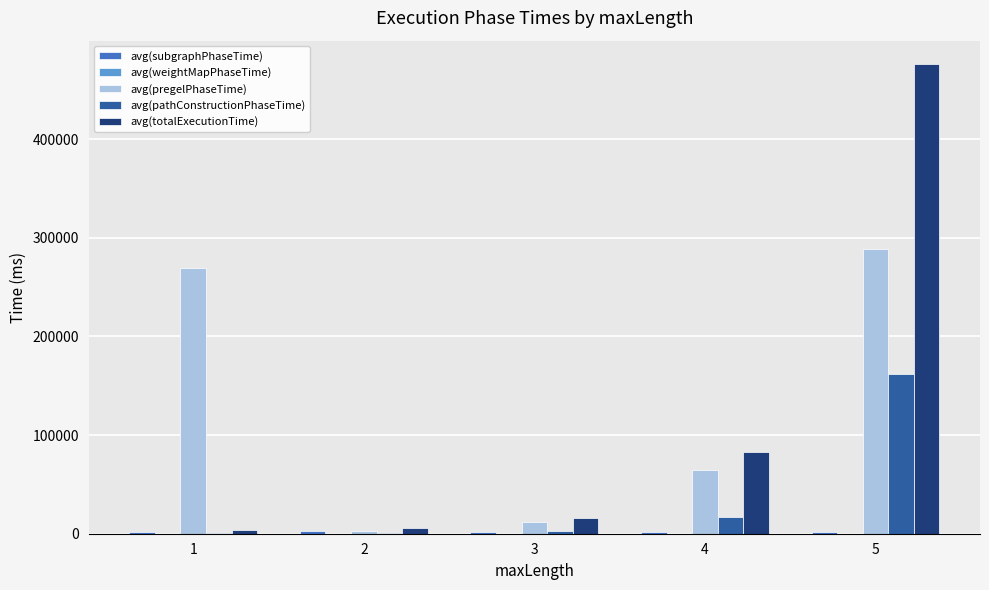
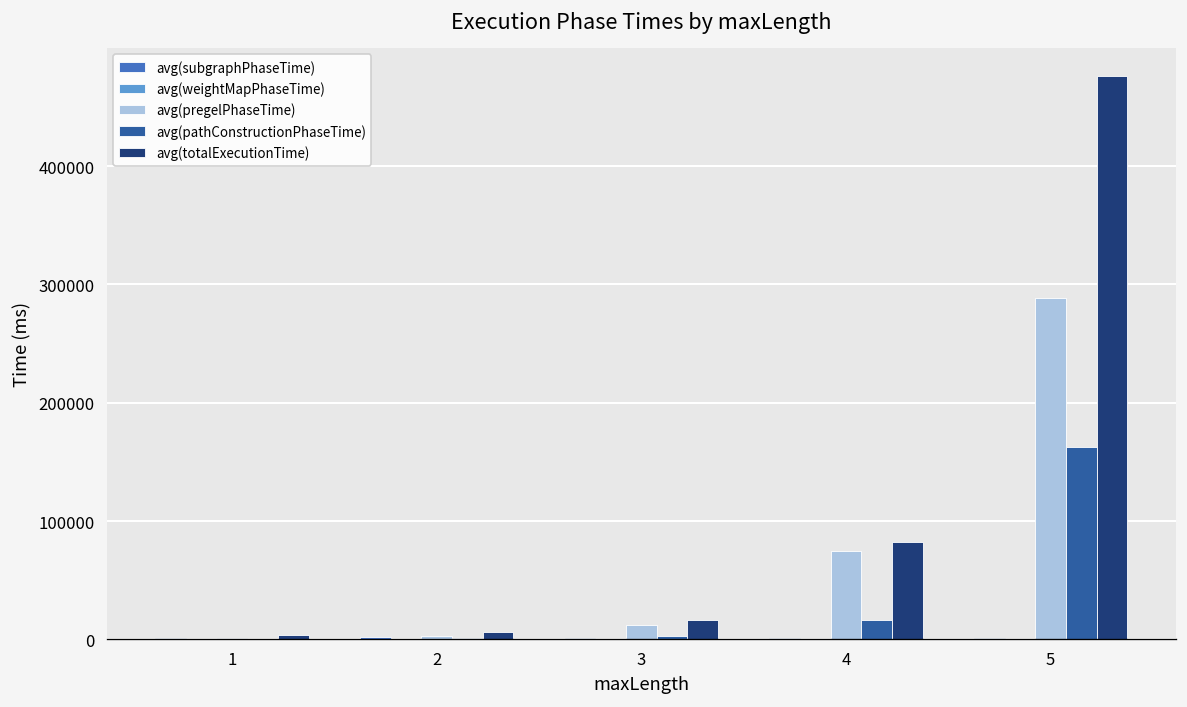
avg(pregelPhaseTime), 1: 270000 -> 0
avg(pregelPhaseTime), 4: 60000 -> 70000
